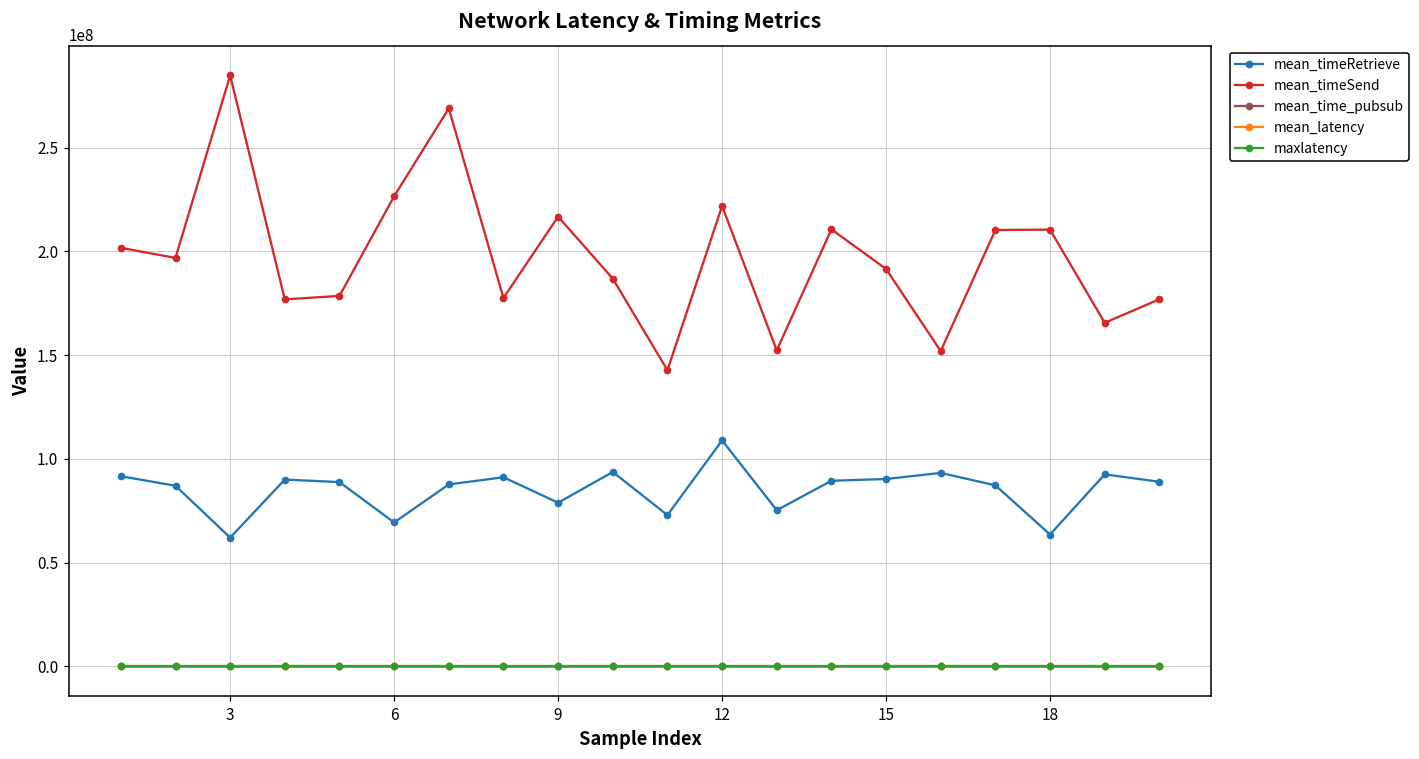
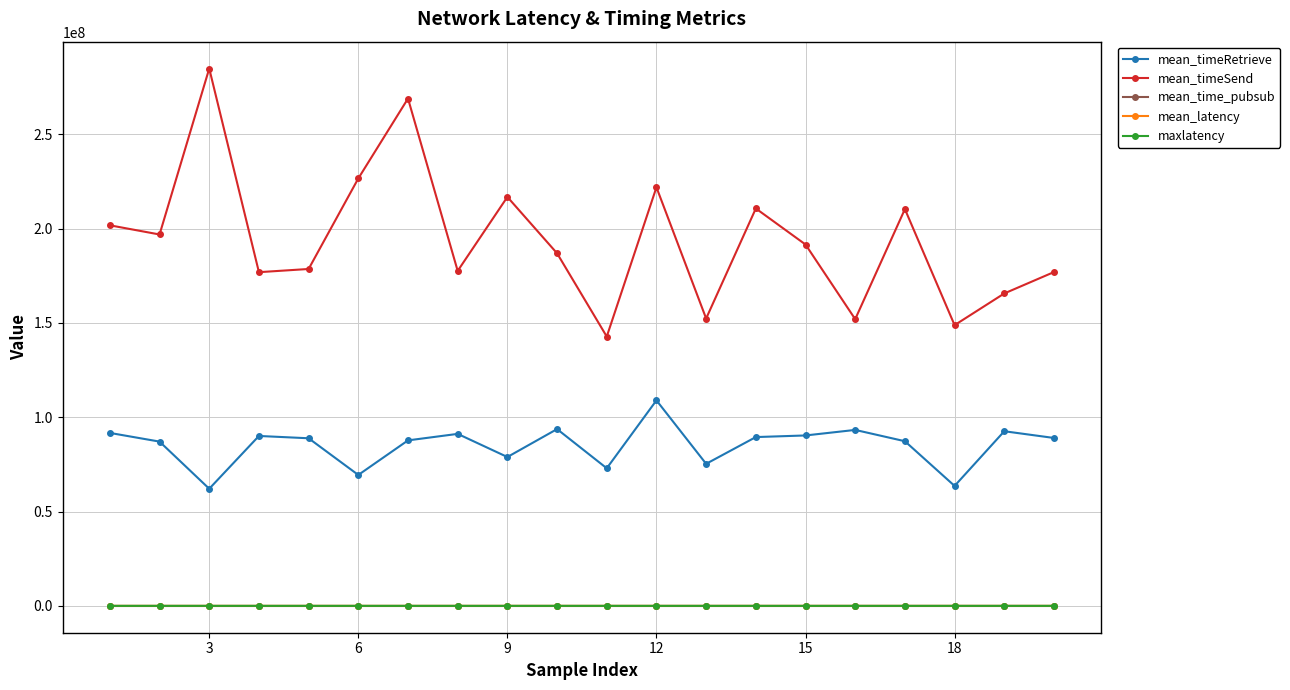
mean_timeSend, 18: 211000000 -> 149000000
